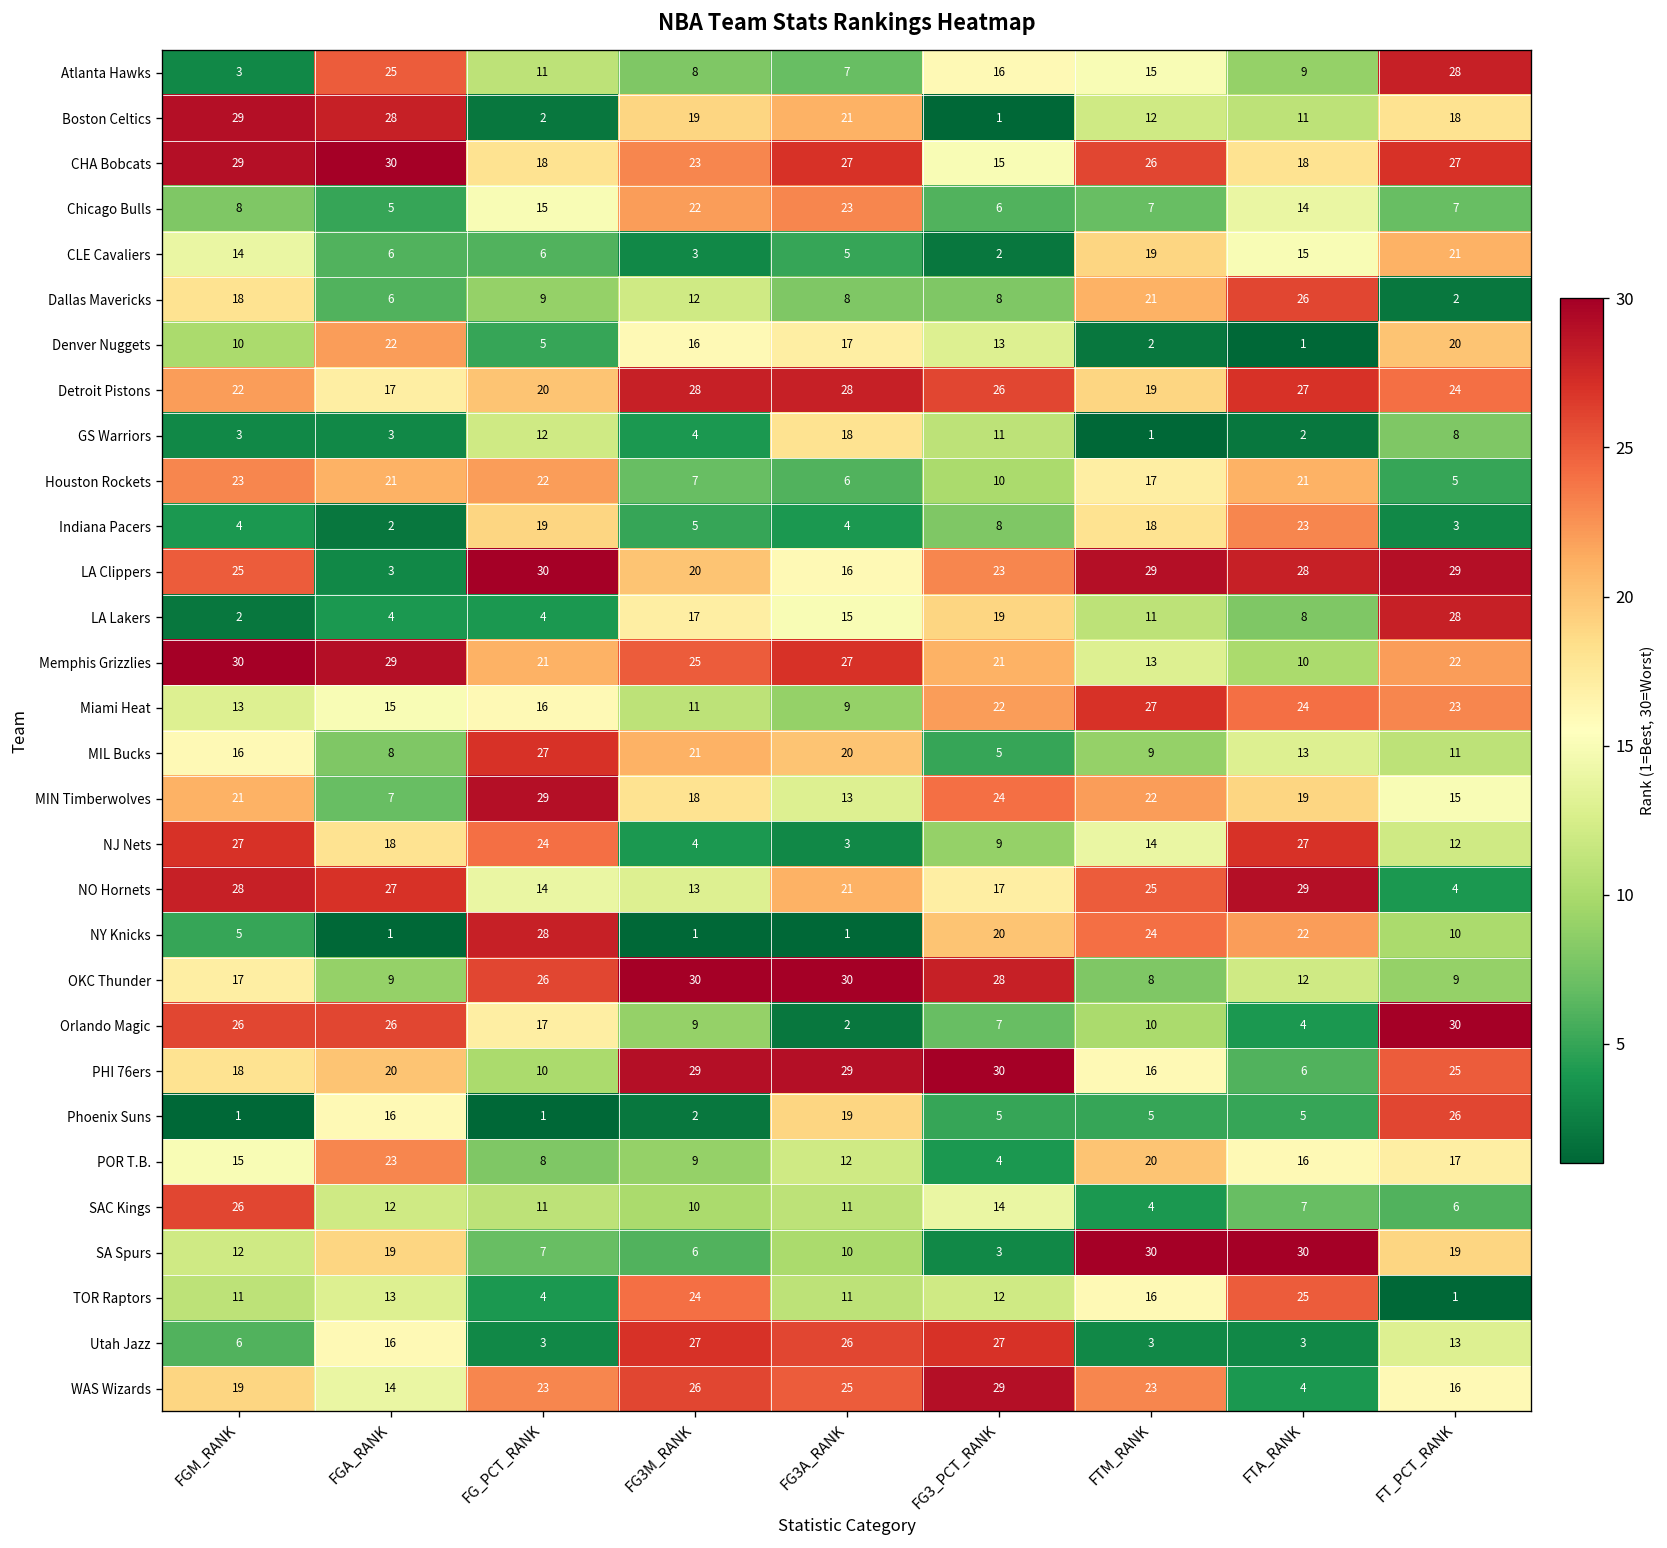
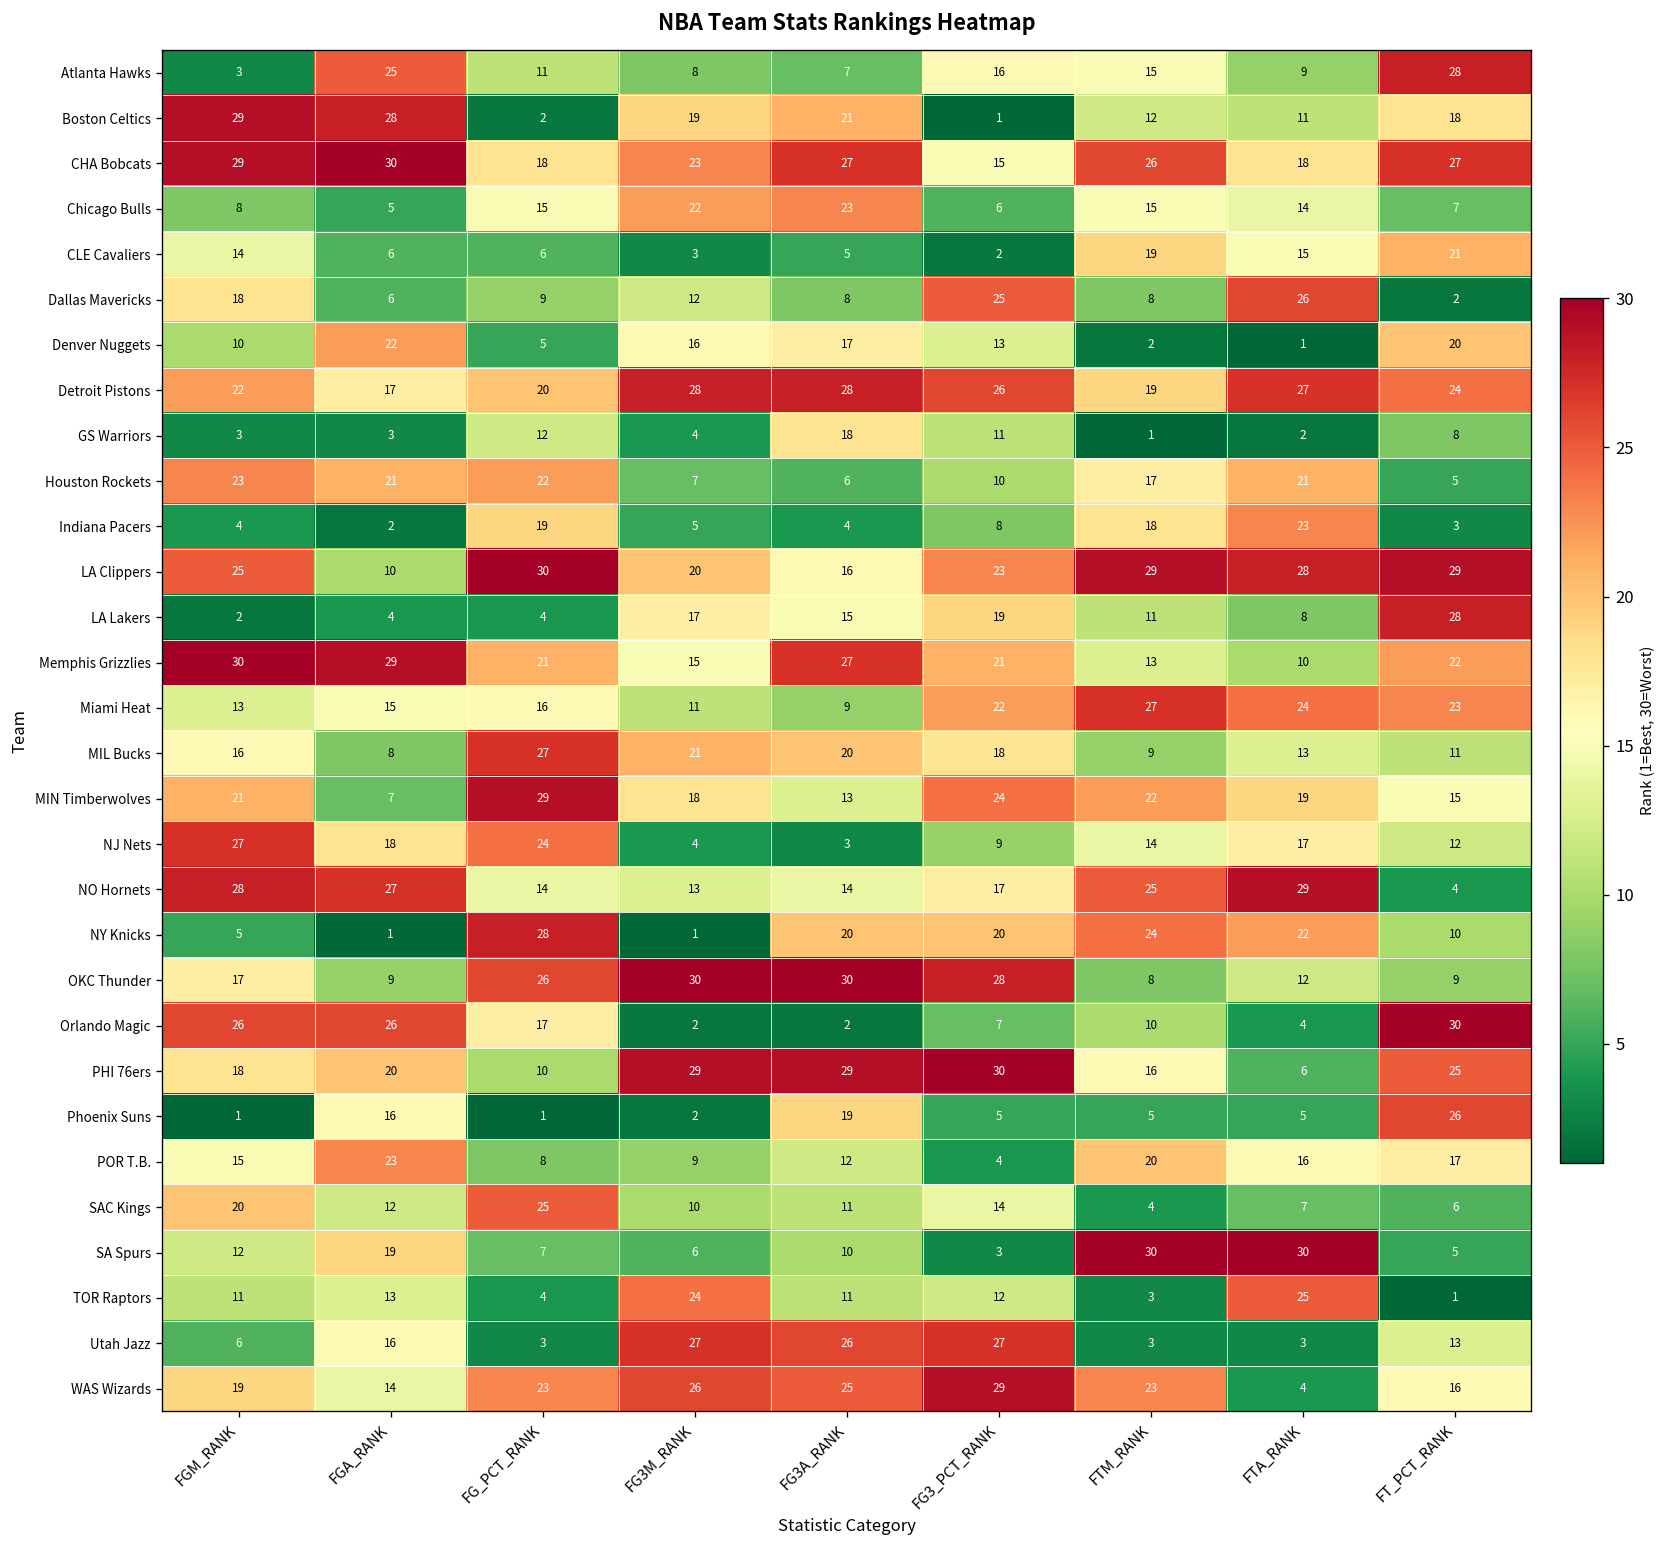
Chicago Bulls, FTM_RANK: 7 -> 15
Dallas Mavericks, FG3_PCT_RANK: 8 -> 25
Dallas Mavericks, FTM_RANK: 21 -> 8
LA Clippers, FGA_RANK: 3 -> 10
Memphis Grizzlies, FG3M_RANK: 25 -> 15
MIL Bucks, FG3_PCT_RANK: 5 -> 18
NJ Nets, FTA_RANK: 27 -> 17
NO Hornets, FG3A_RANK: 21 -> 14
NY Knicks, FG3A_RANK: 1 -> 20
Orlando Magic, FG3M_RANK: 9 -> 2
SAC Kings, FGM_RANK: 26 -> 20
SAC Kings, FG_PCT_RANK: 11 -> 25
SA Spurs, FT_PCT_RANK: 19 -> 5
TOR Raptors, FTM_RANK: 16 -> 3
